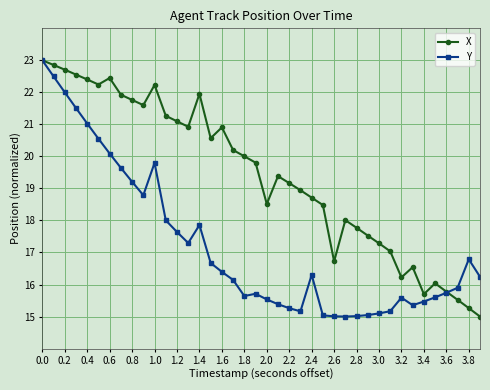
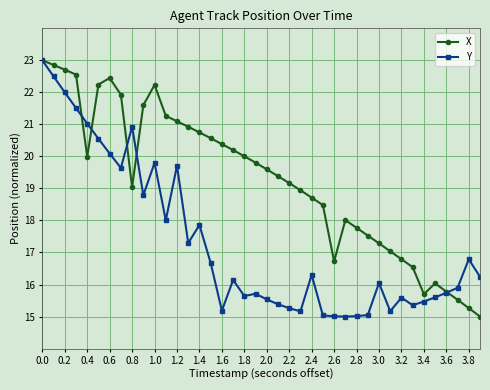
X, 0.4: 22.4 -> 20.0
X, 0.8: 21.8 -> 19.0
Y, 0.8: 19.2 -> 20.9
Y, 1.2: 17.6 -> 19.7
X, 1.4: 22.0 -> 20.8
X, 1.6: 20.9 -> 20.4
Y, 1.6: 16.4 -> 15.2
X, 2.0: 18.5 -> 19.6
Y, 3.0: 15.1 -> 16.0
X, 3.2: 16.2 -> 16.8
